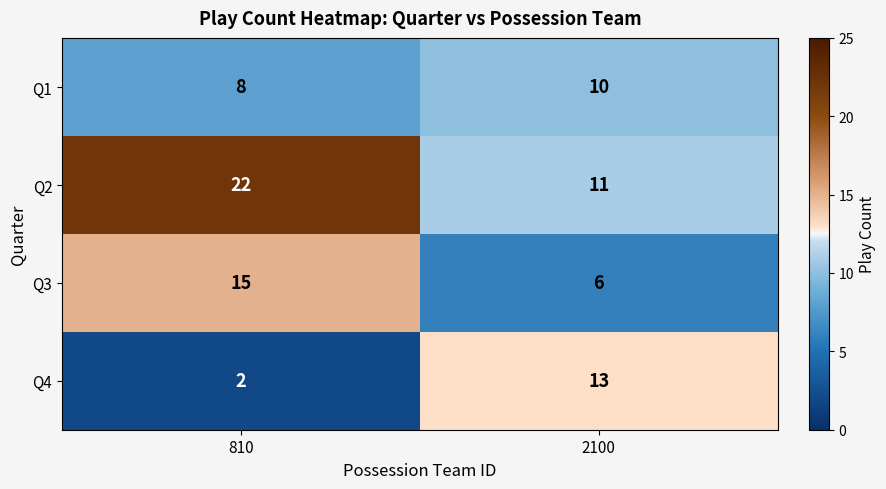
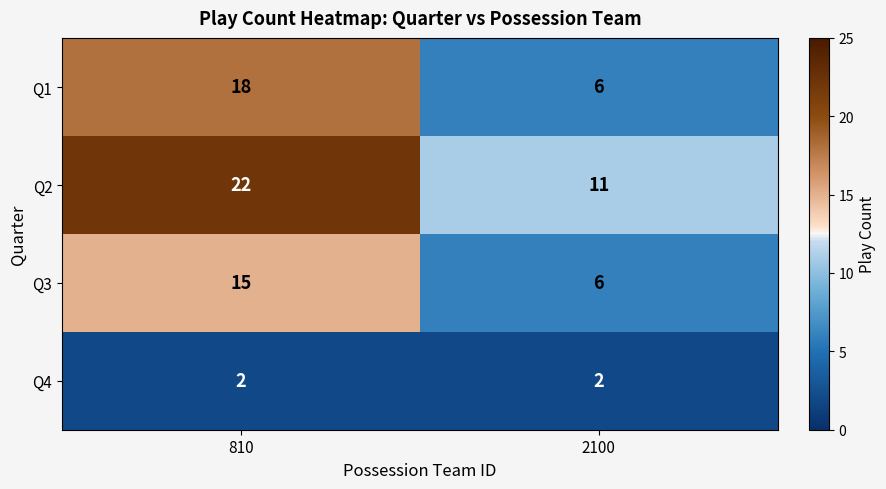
Q1, 810: 8 -> 18
Q1, 2100: 10 -> 6
Q4, 2100: 13 -> 2
